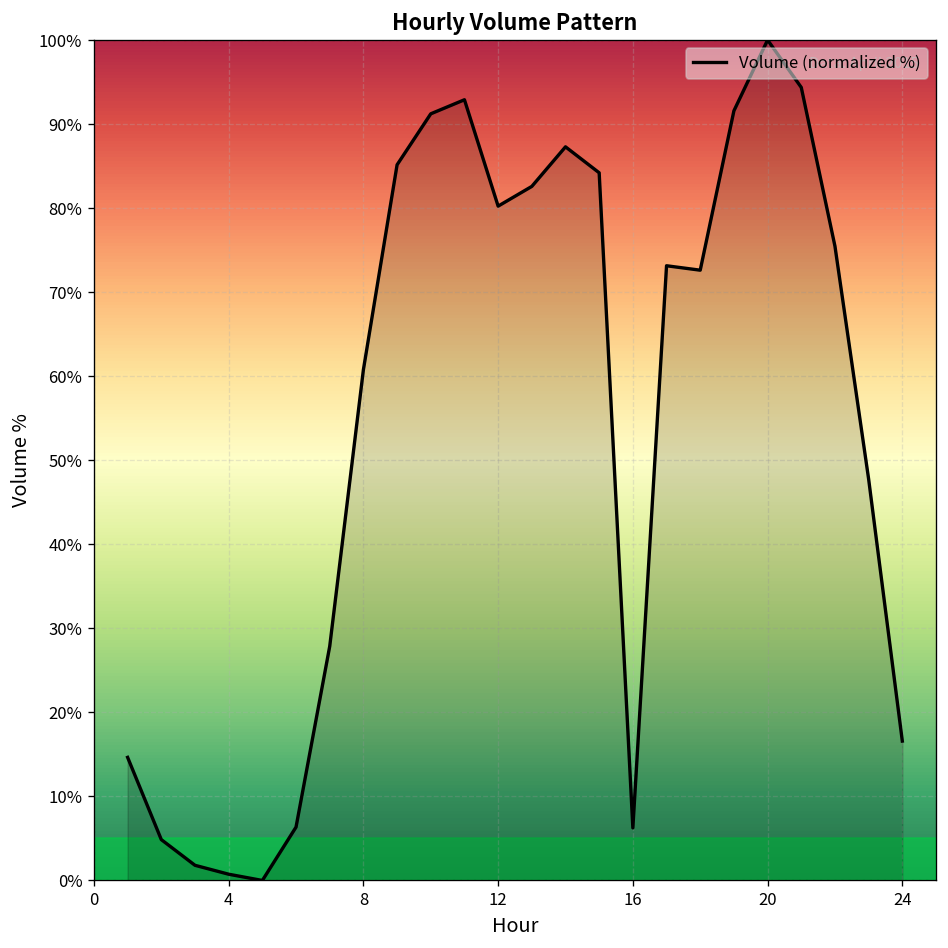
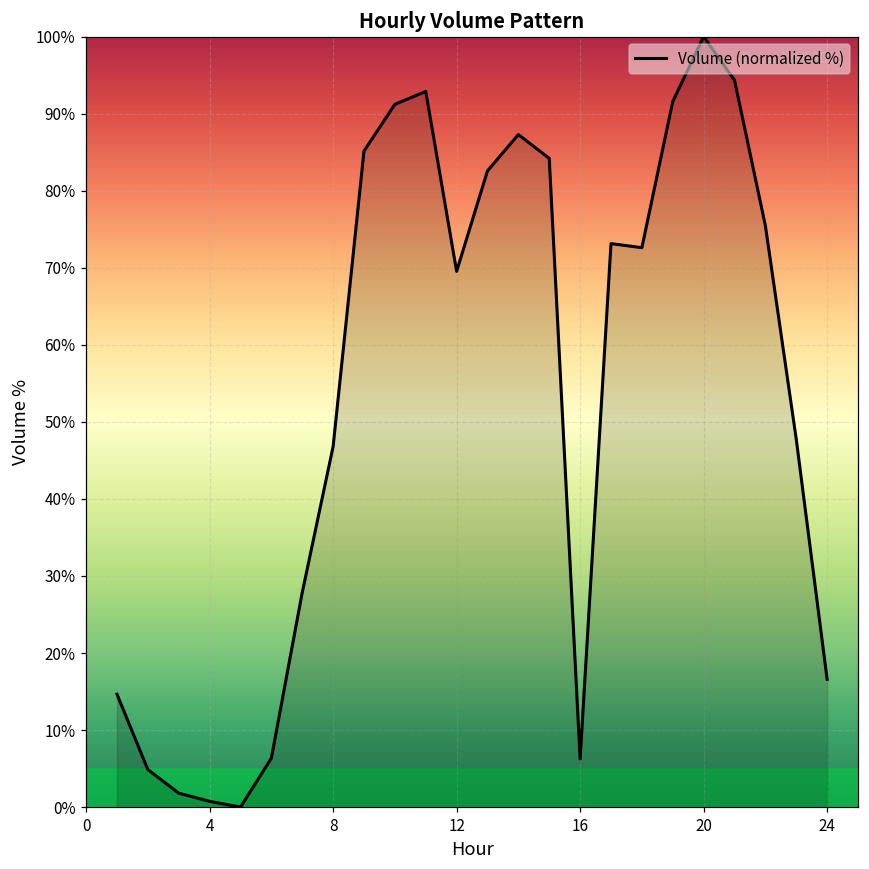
8: 61% -> 47%
12: 80% -> 70%
